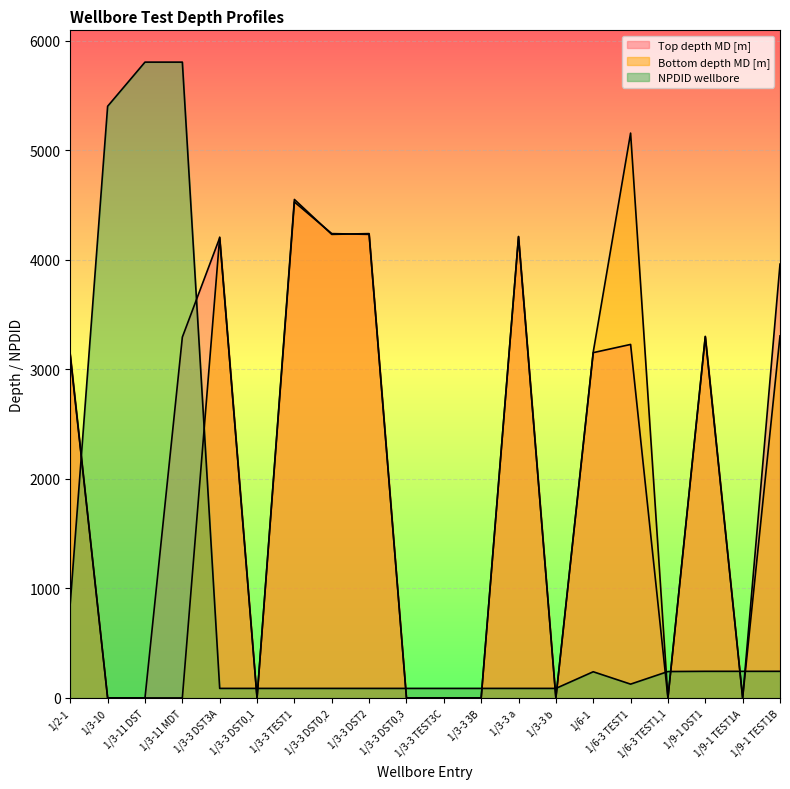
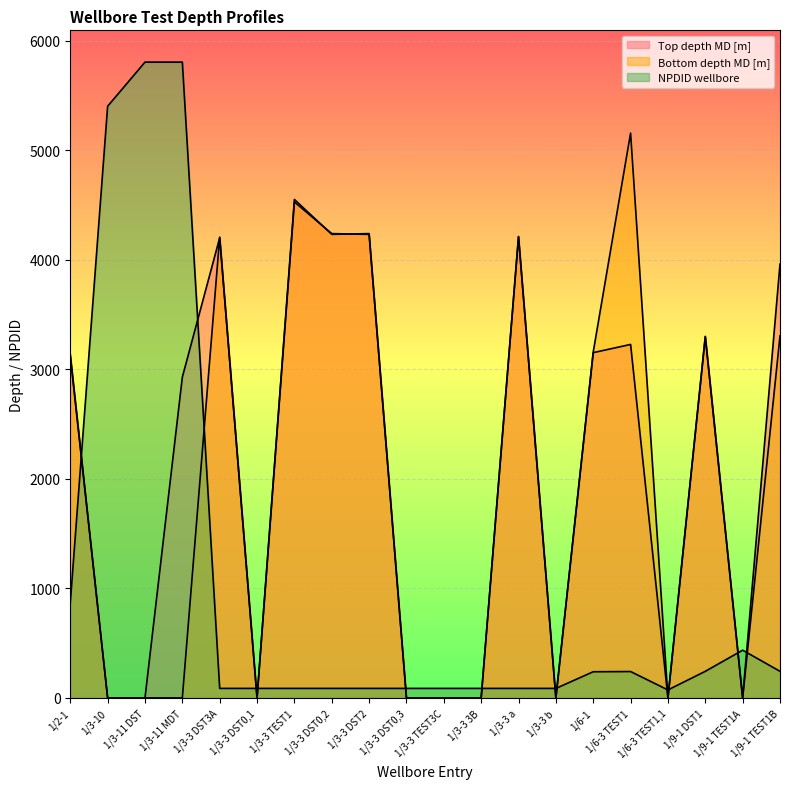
Top depth MD [m], 1/3-11 MDT: 3290 -> 2930
NPDID wellbore, 1/6-3 TEST1: 130 -> 240
NPDID wellbore, 1/6-3 TEST1,1: 240 -> 70
NPDID wellbore, 1/9-1 TEST1A: 240 -> 440
